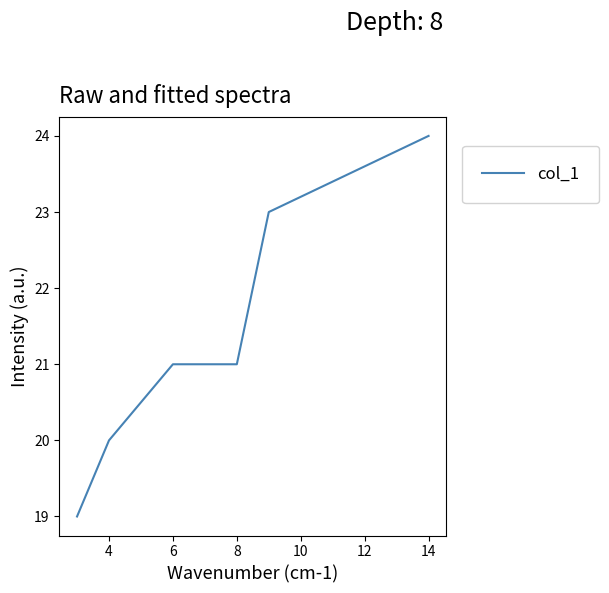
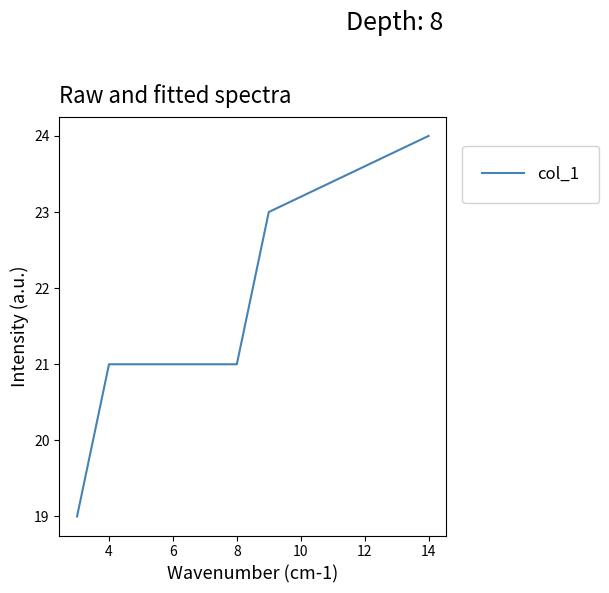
4: 20 -> 21
